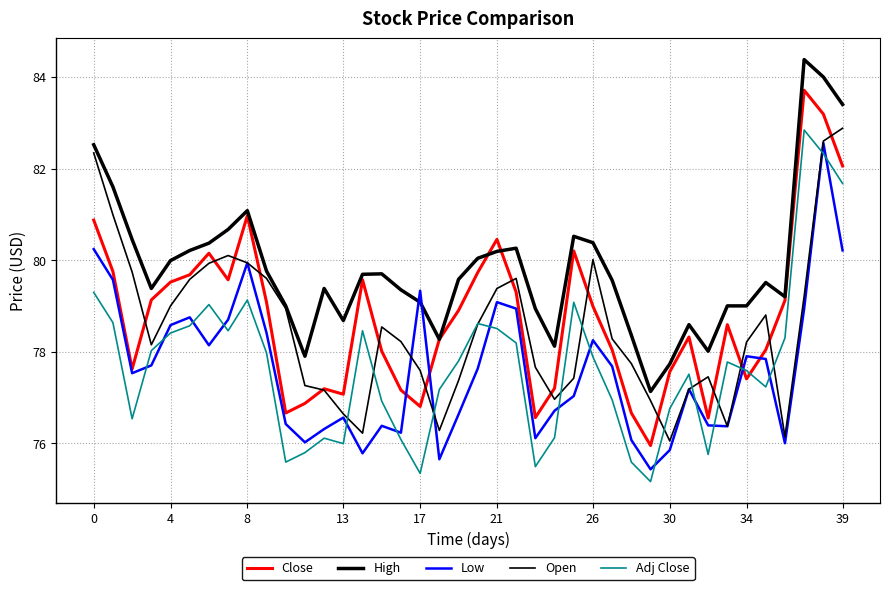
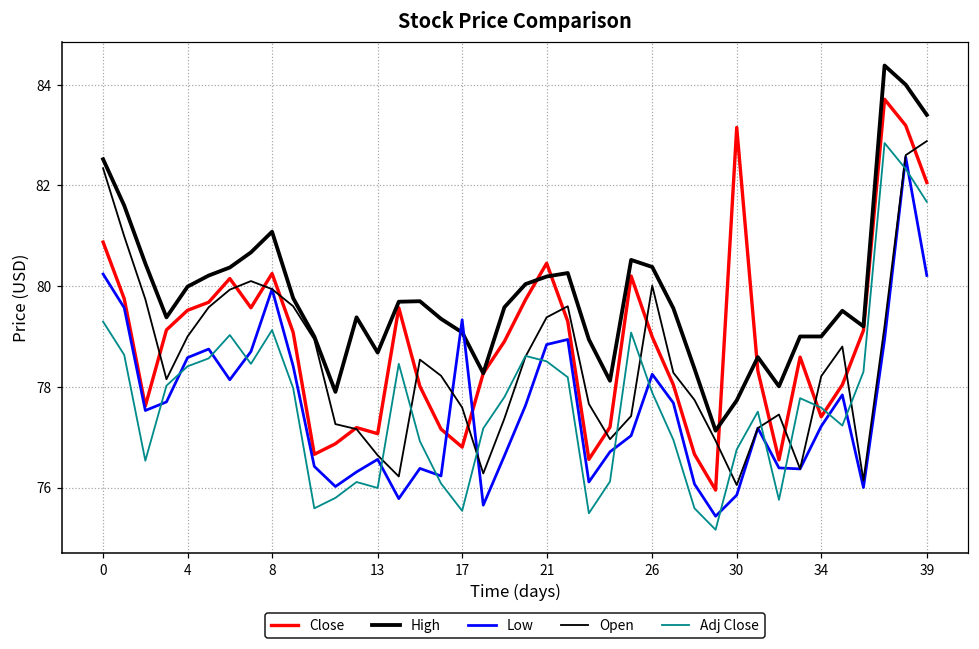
Close, 8: 81.0 -> 80.3
Adj Close, 17: 75.3 -> 75.5
Low, 21: 79.1 -> 78.8
Close, 30: 77.6 -> 83.2
Low, 34: 77.9 -> 77.2
